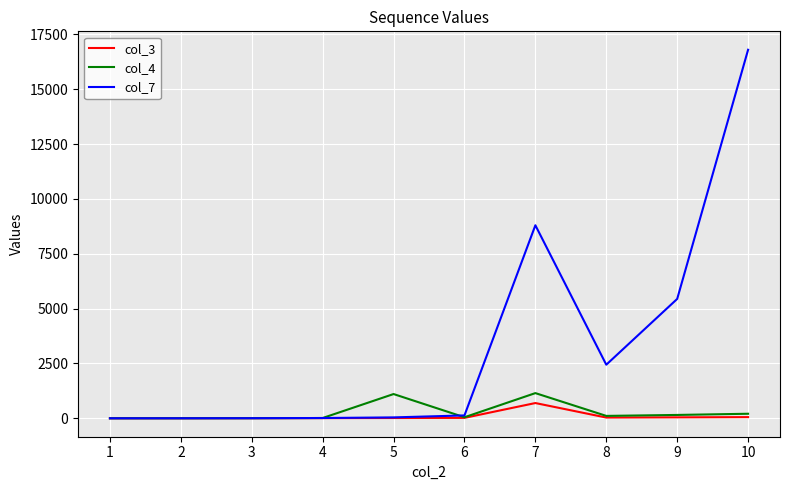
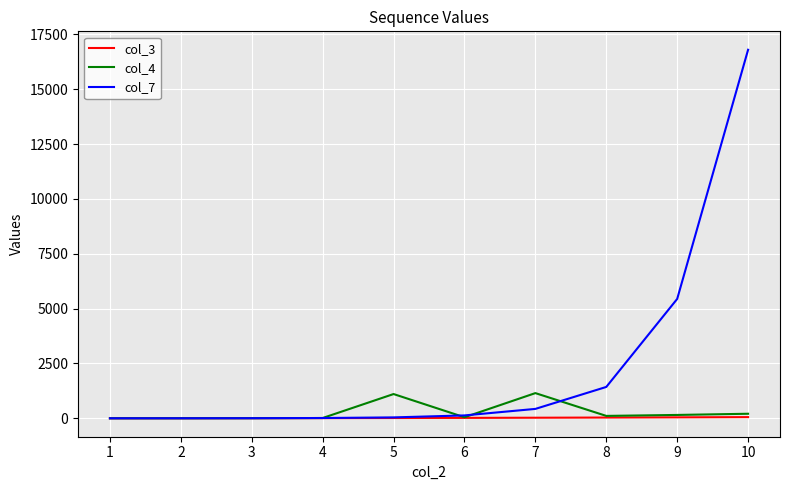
col_3, 7: 700 -> 0
col_7, 7: 8800 -> 400
col_7, 8: 2400 -> 1400
